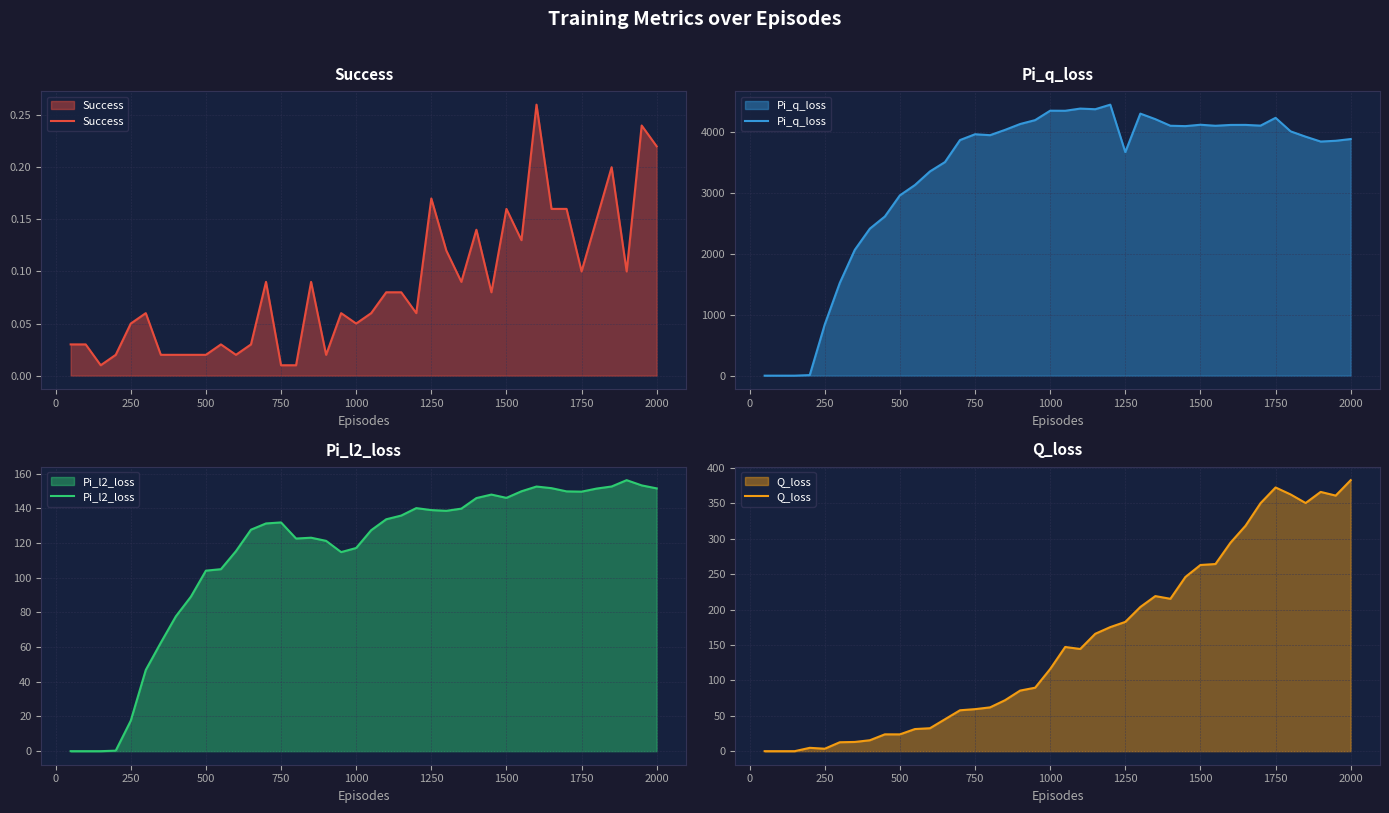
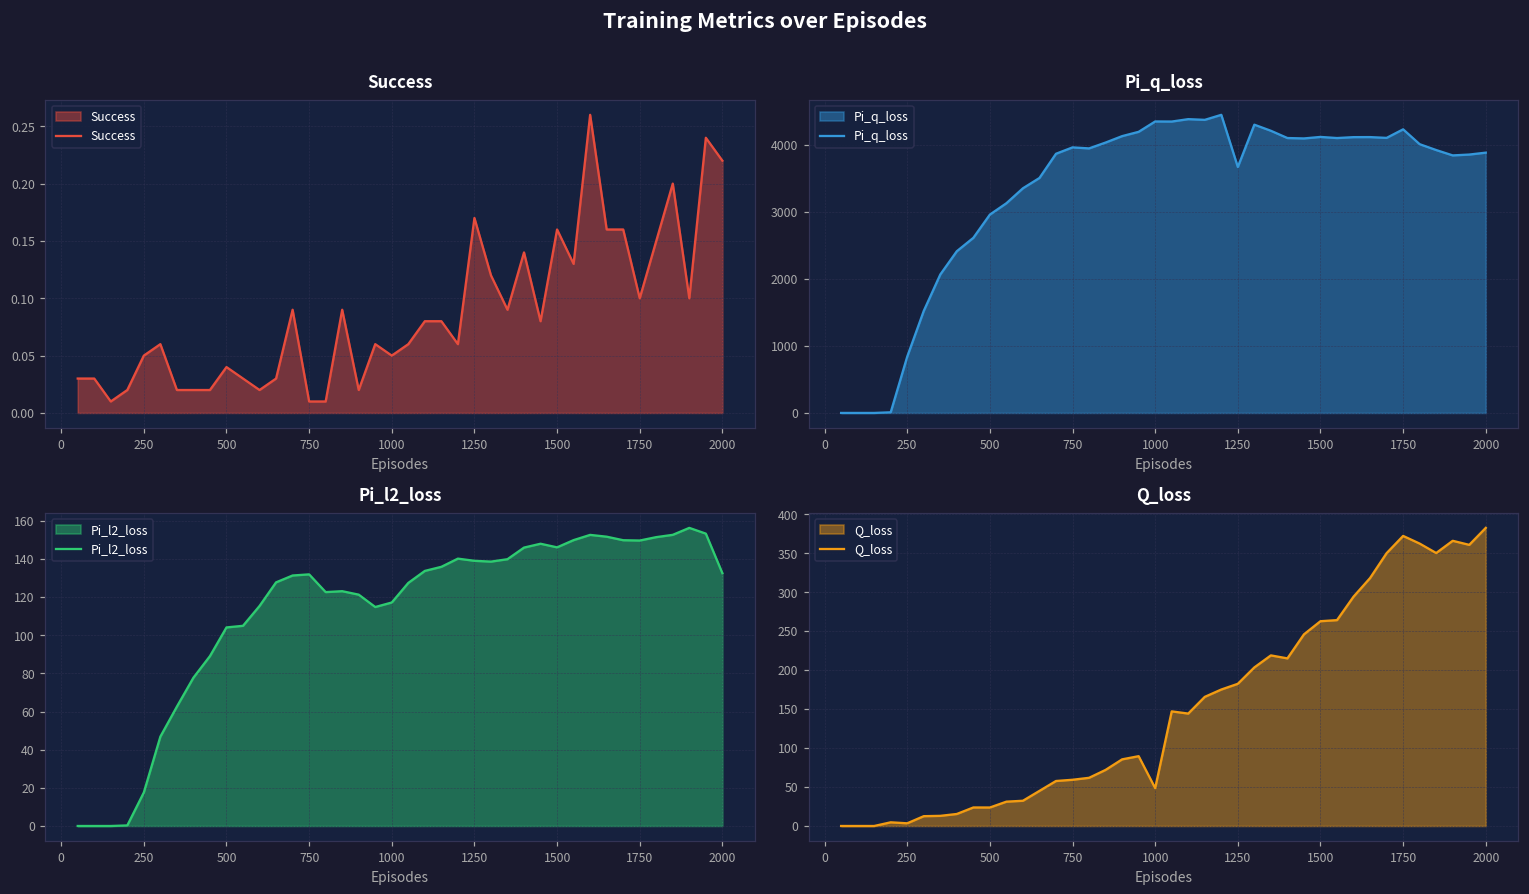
Success, 500: 0.02 -> 0.04
Pi_l2_loss, 2000: 152 -> 133
Q_loss, 1000: 120 -> 50
